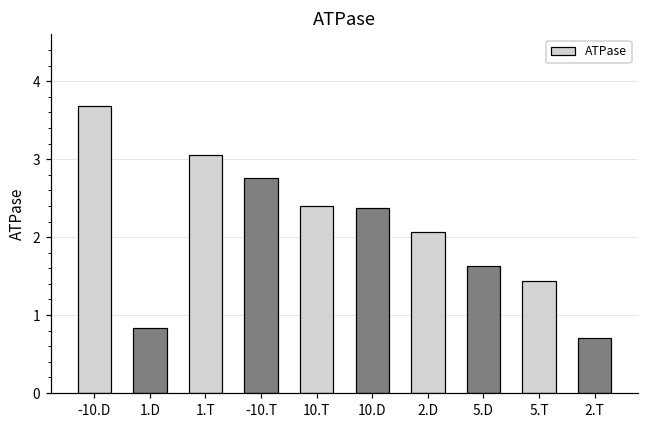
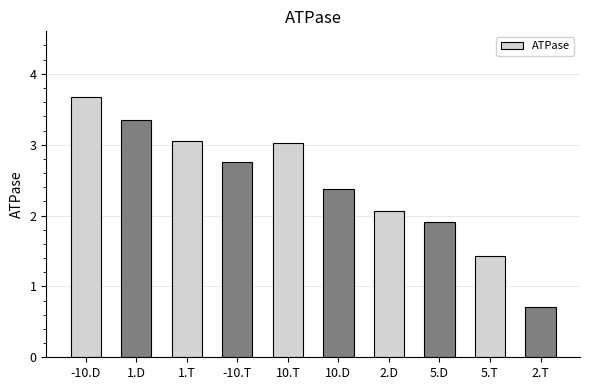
1.D: 0.8 -> 3.4
10.T: 2.4 -> 3.0
5.D: 1.6 -> 1.9
